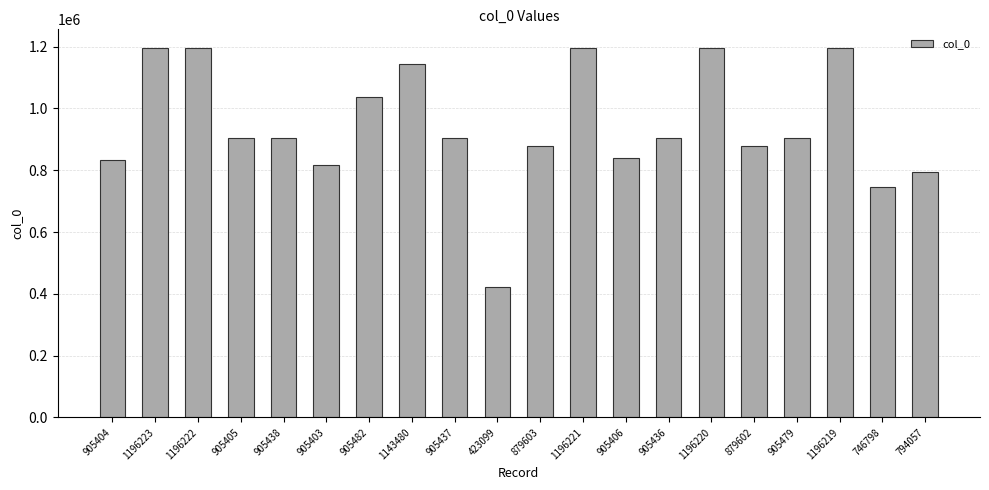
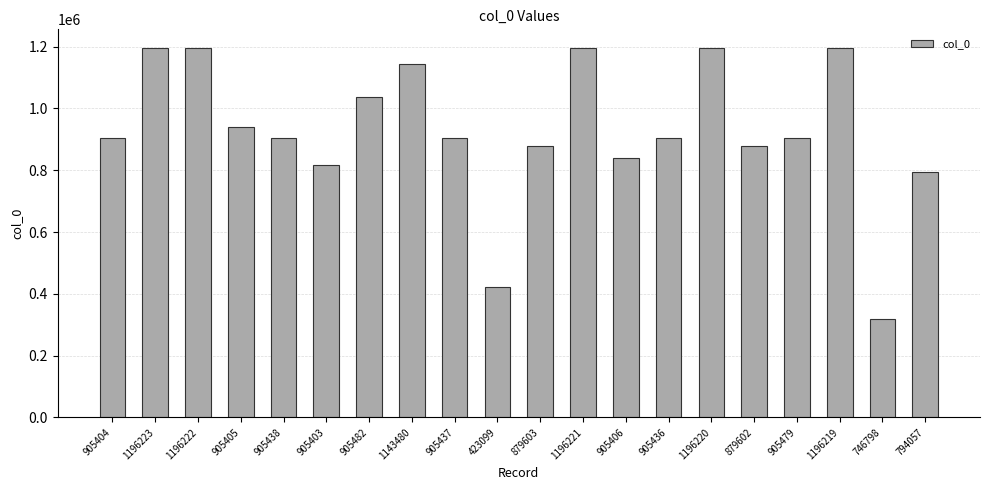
905404: 830000 -> 910000
905405: 910000 -> 940000
746798: 750000 -> 320000
